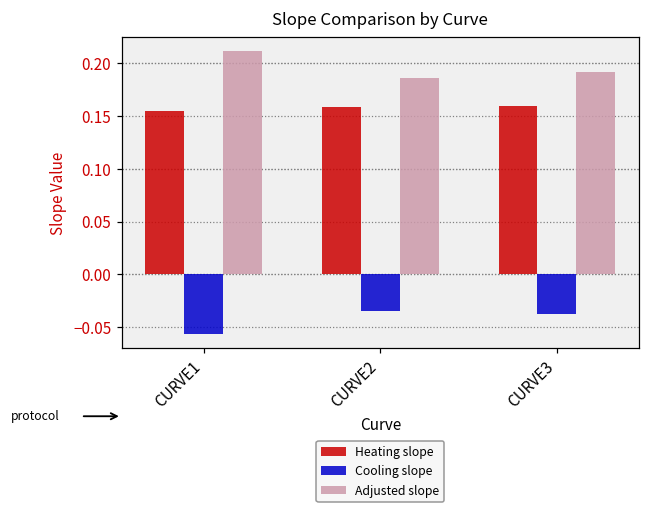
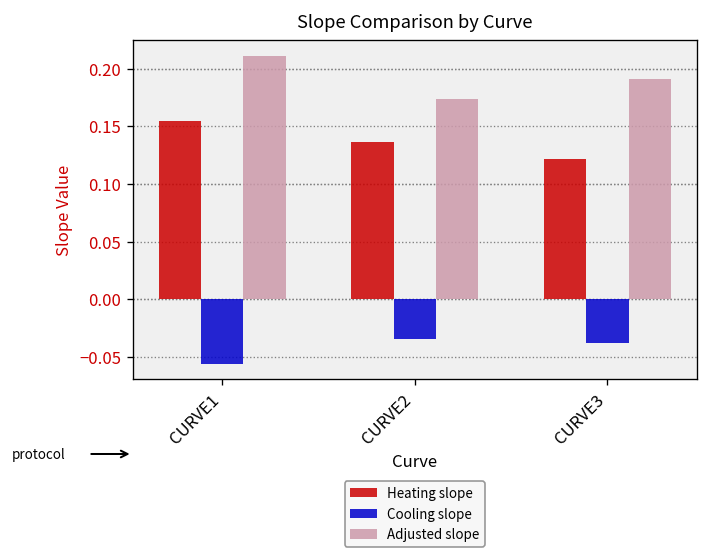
Heating slope, CURVE2: 0.16 -> 0.14
Adjusted slope, CURVE2: 0.19 -> 0.17
Heating slope, CURVE3: 0.16 -> 0.12
